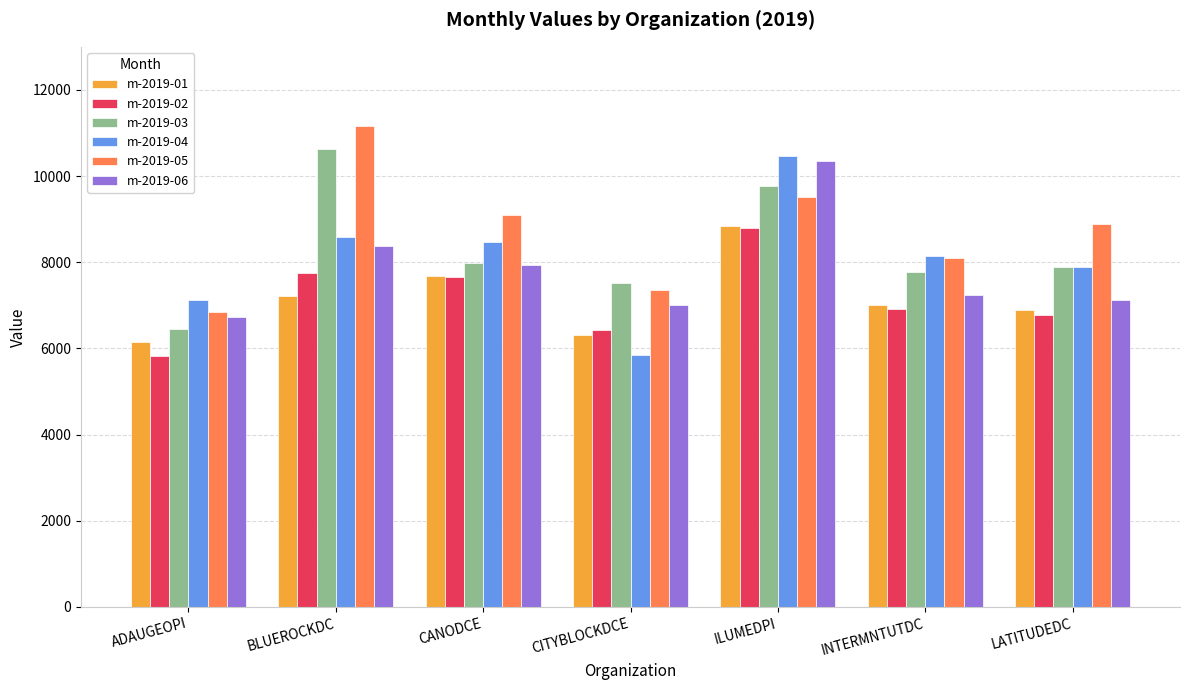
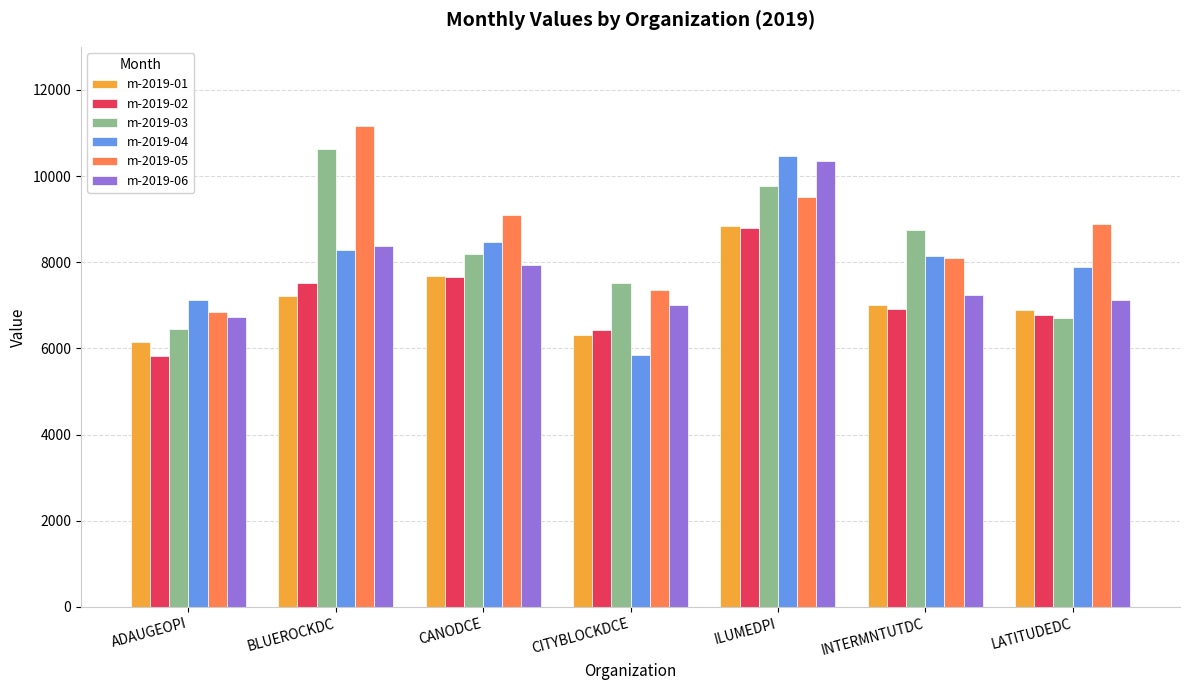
m-2019-02, BLUEROCKDC: 7800 -> 7500
m-2019-04, BLUEROCKDC: 8600 -> 8300
m-2019-03, CANODCE: 8000 -> 8200
m-2019-03, INTERMNTUTDC: 7800 -> 8700
m-2019-03, LATITUDEDC: 7900 -> 6700
